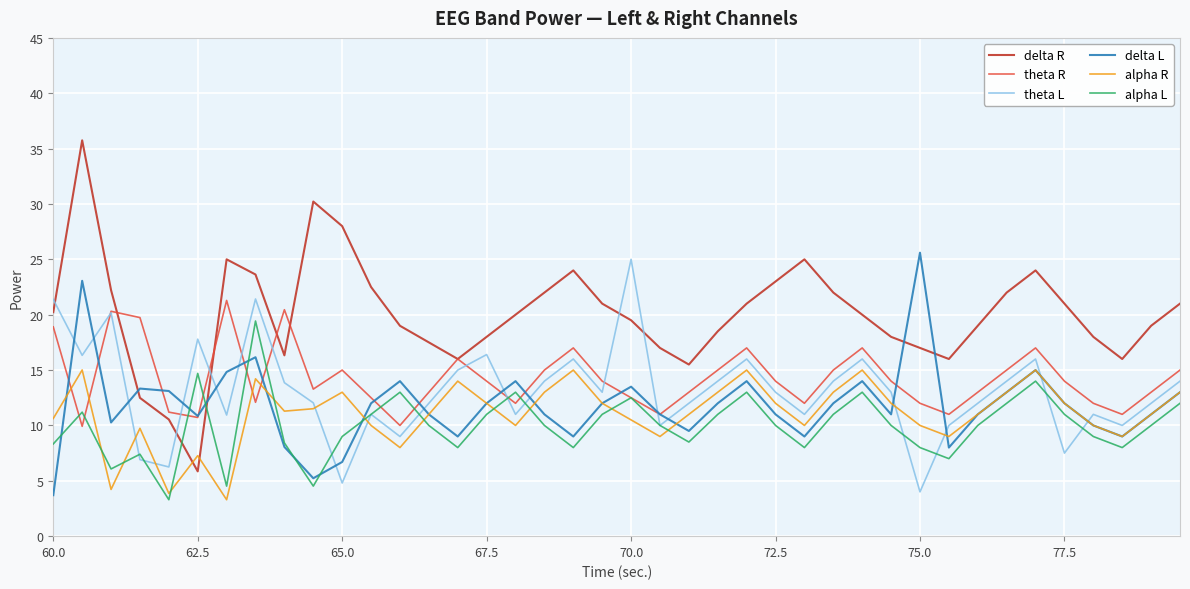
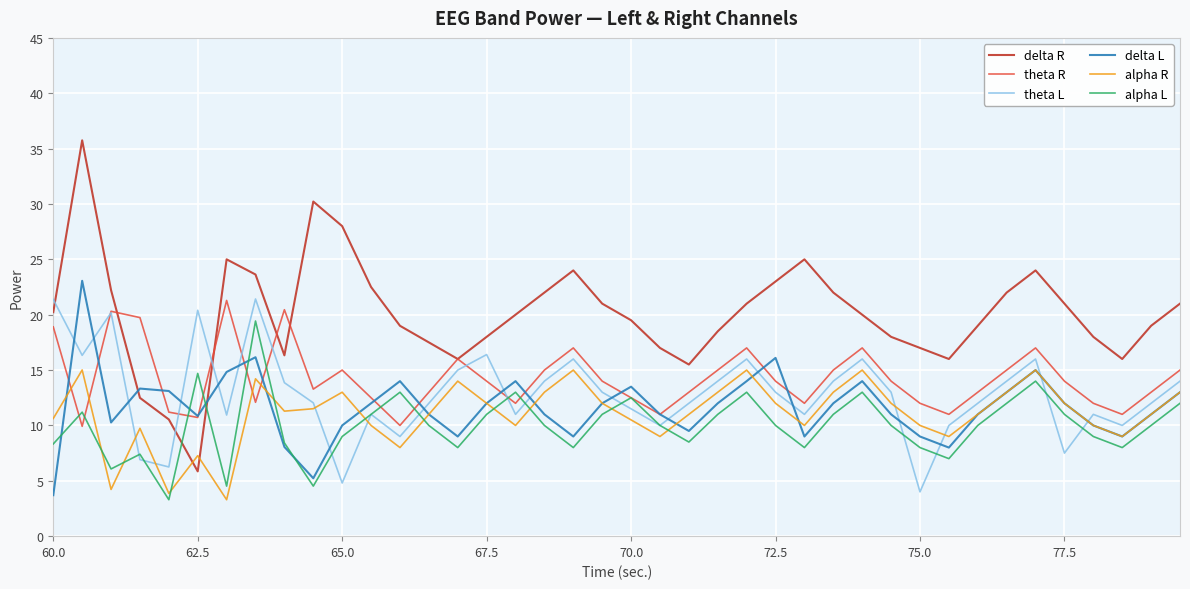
theta L, 62.5: 17.8 -> 20.4
delta L, 65.0: 6.7 -> 10.0
theta L, 70.0: 25.0 -> 11.5
delta L, 72.5: 11.0 -> 16.1
delta L, 75.0: 25.6 -> 9.0
